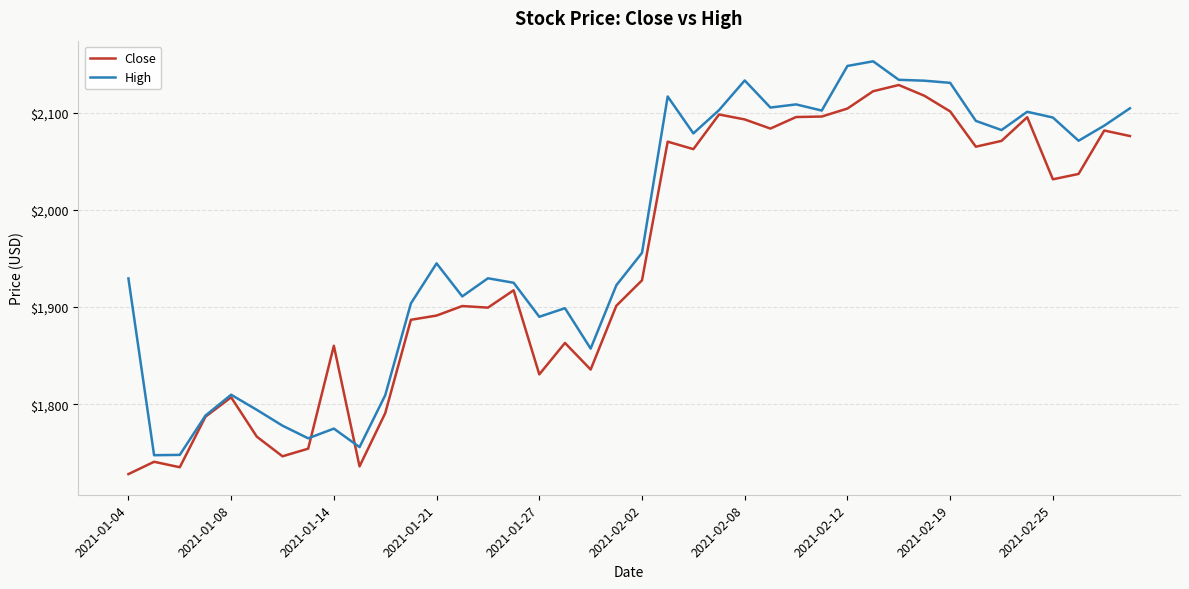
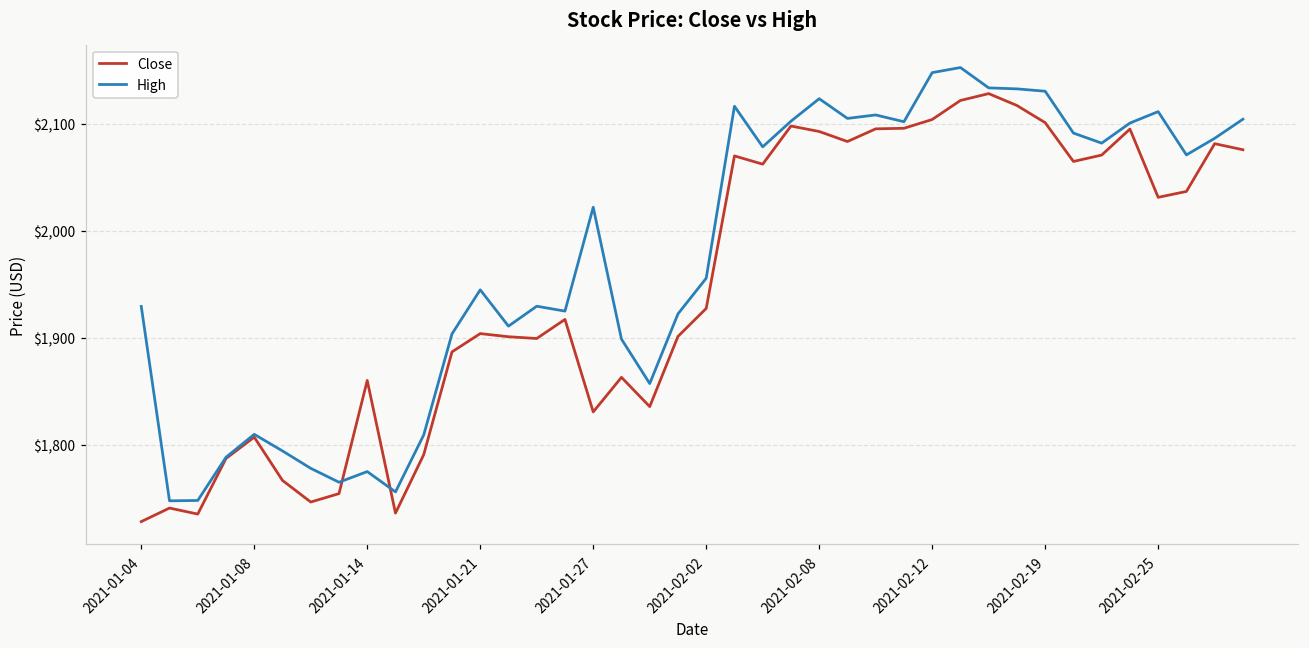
Close, 2021-01-21: $1,890 -> $1,900
High, 2021-01-27: $1,890 -> $2,020
High, 2021-02-08: $2,130 -> $2,120
High, 2021-02-25: $2,090 -> $2,110
